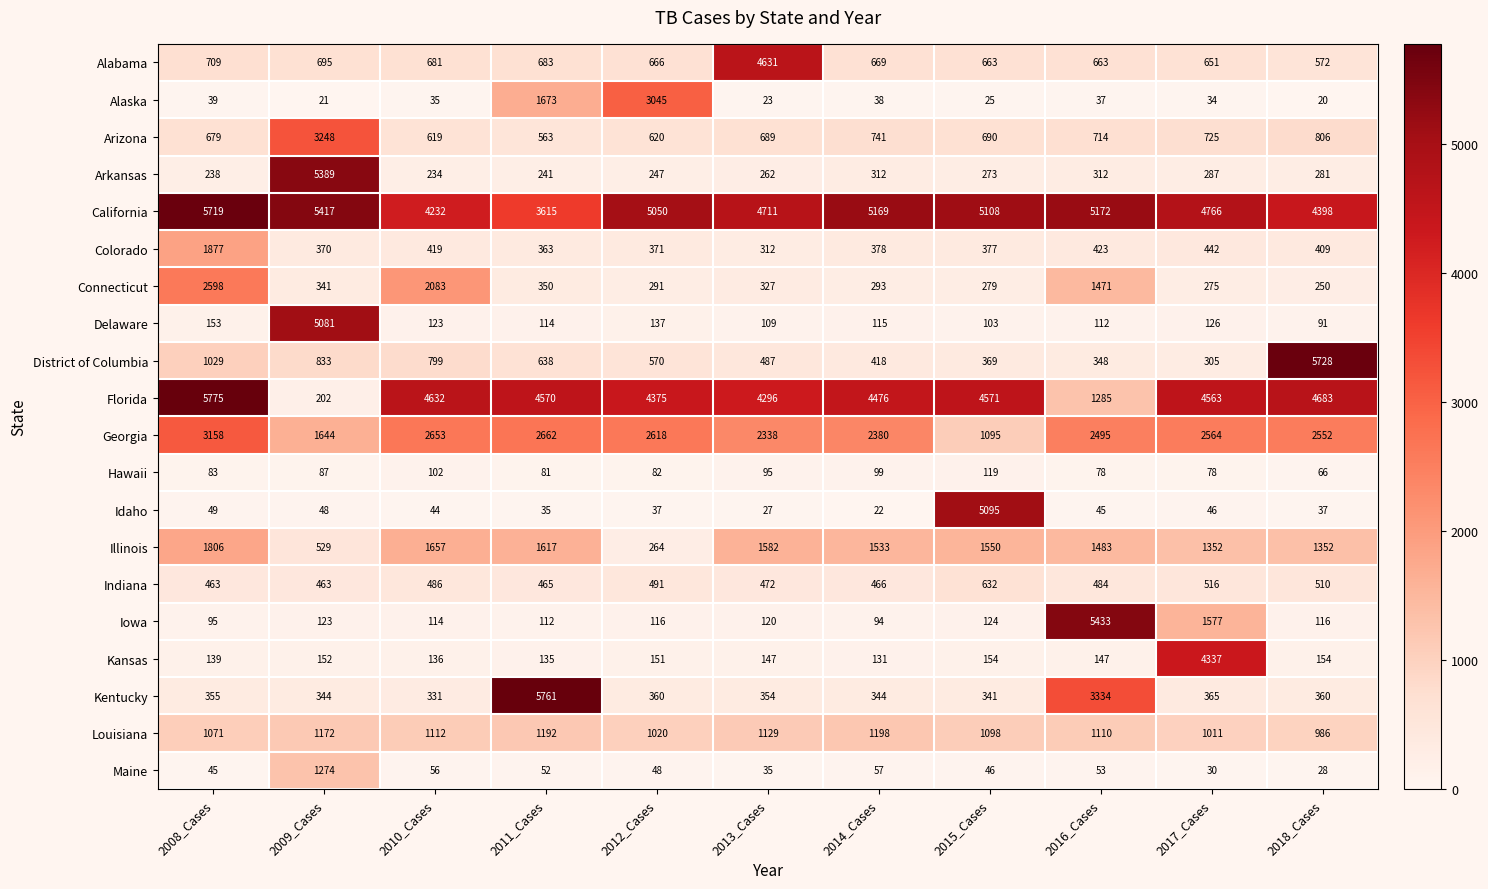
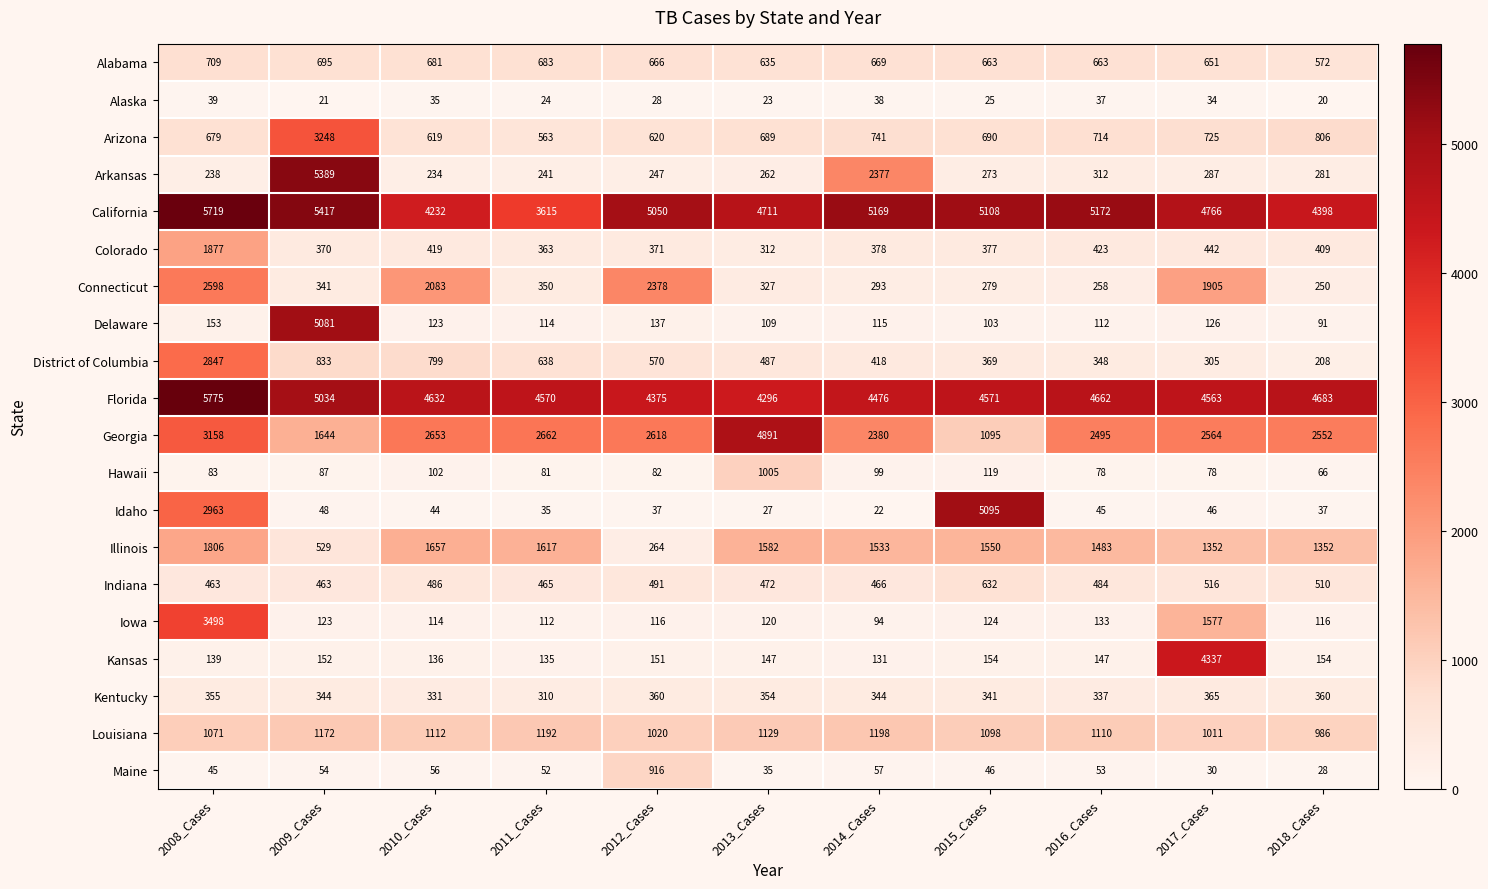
Alabama, 2013_Cases: 4631 -> 635
Alaska, 2011_Cases: 1673 -> 24
Alaska, 2012_Cases: 3045 -> 28
Arkansas, 2014_Cases: 312 -> 2377
Connecticut, 2012_Cases: 291 -> 2378
Connecticut, 2016_Cases: 1471 -> 258
Connecticut, 2017_Cases: 275 -> 1905
District of Columbia, 2008_Cases: 1029 -> 2847
District of Columbia, 2018_Cases: 5728 -> 208
Florida, 2009_Cases: 202 -> 5034
Florida, 2016_Cases: 1285 -> 4662
Georgia, 2013_Cases: 2338 -> 4891
Hawaii, 2013_Cases: 95 -> 1005
Idaho, 2008_Cases: 49 -> 2963
Iowa, 2008_Cases: 95 -> 3498
Iowa, 2016_Cases: 5433 -> 133
Kentucky, 2011_Cases: 5761 -> 310
Kentucky, 2016_Cases: 3334 -> 337
Maine, 2009_Cases: 1274 -> 54
Maine, 2012_Cases: 48 -> 916
